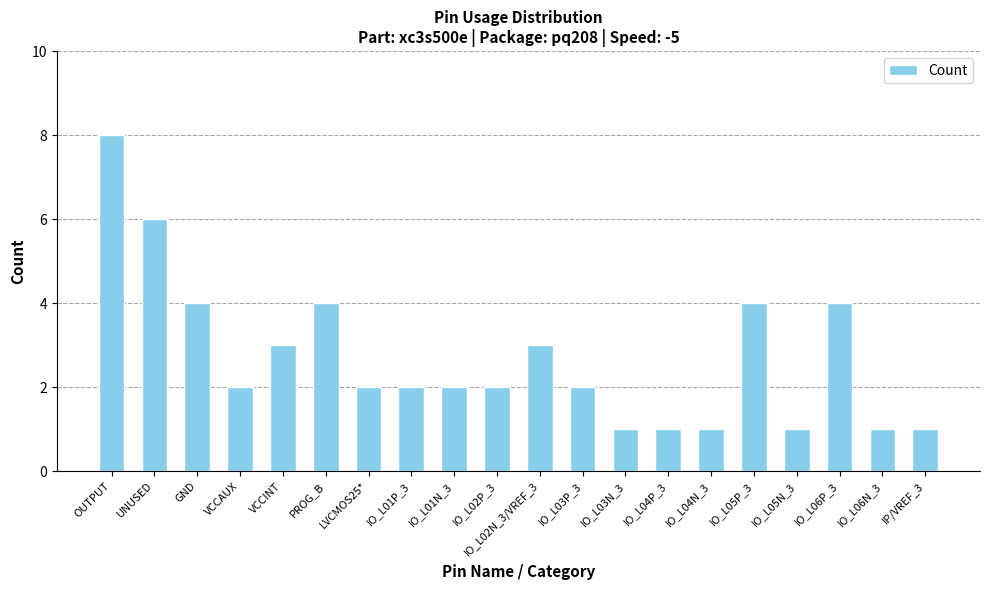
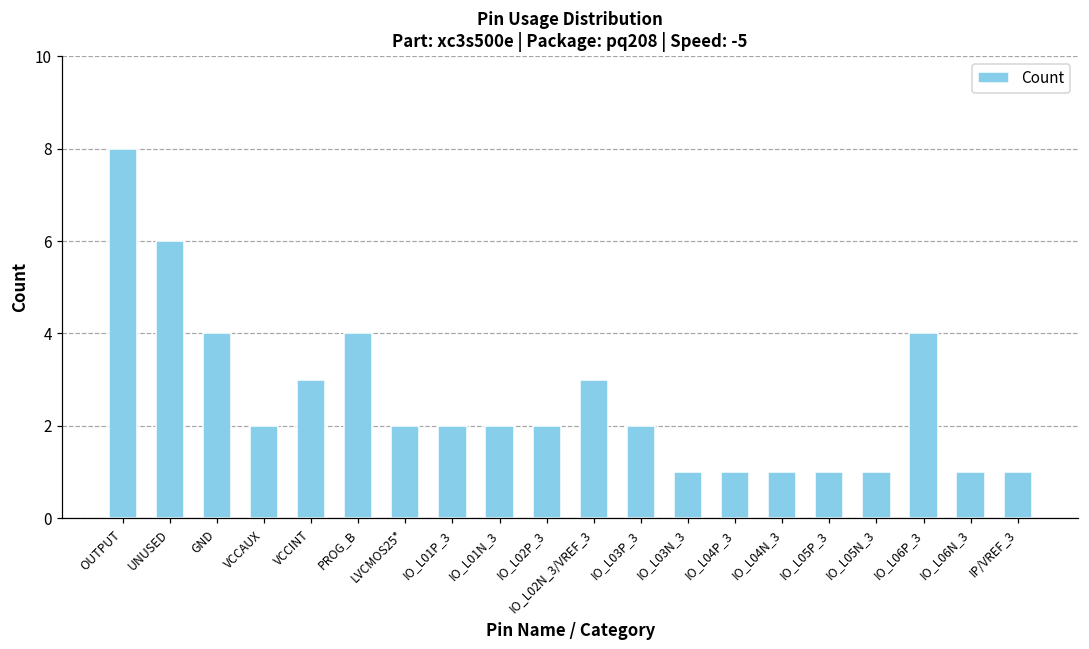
IO_L05P_3: 4 -> 1
